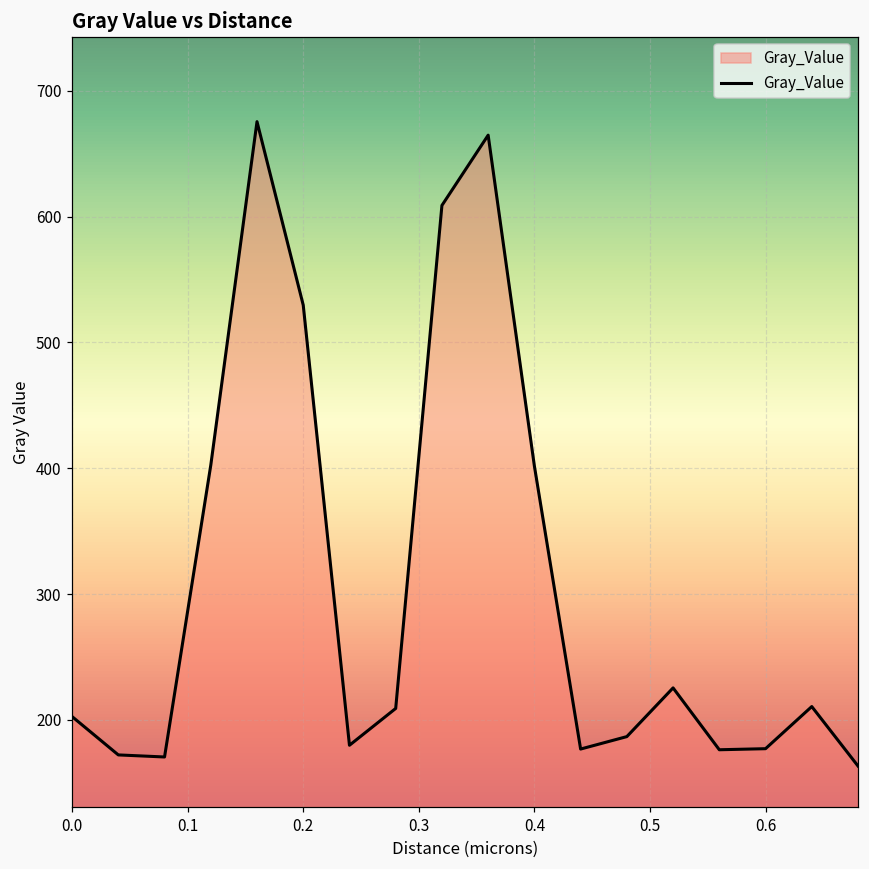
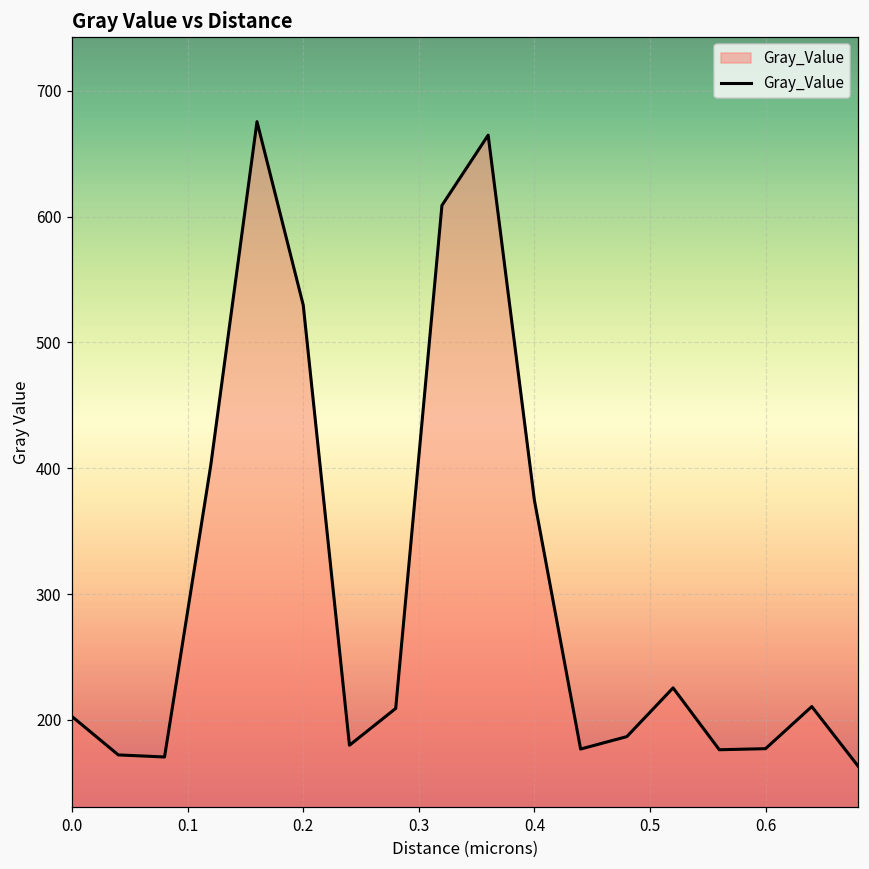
0.4: 402 -> 375
